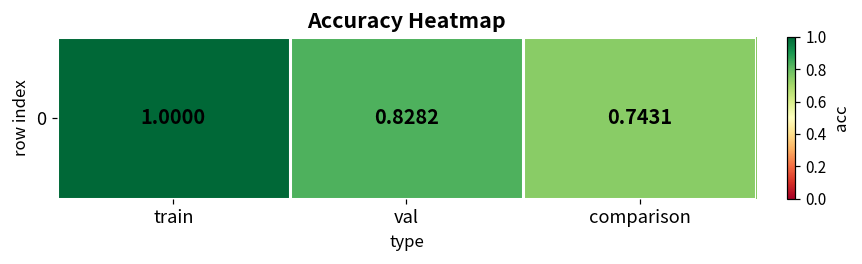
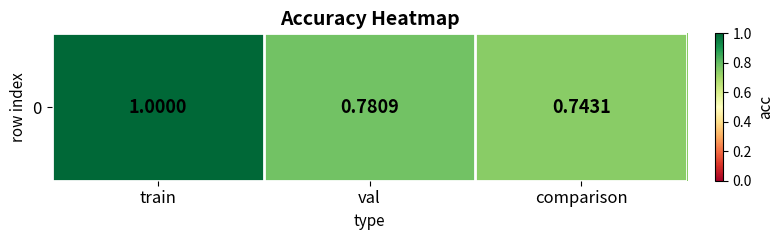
0, val: 0.8282 -> 0.7809
